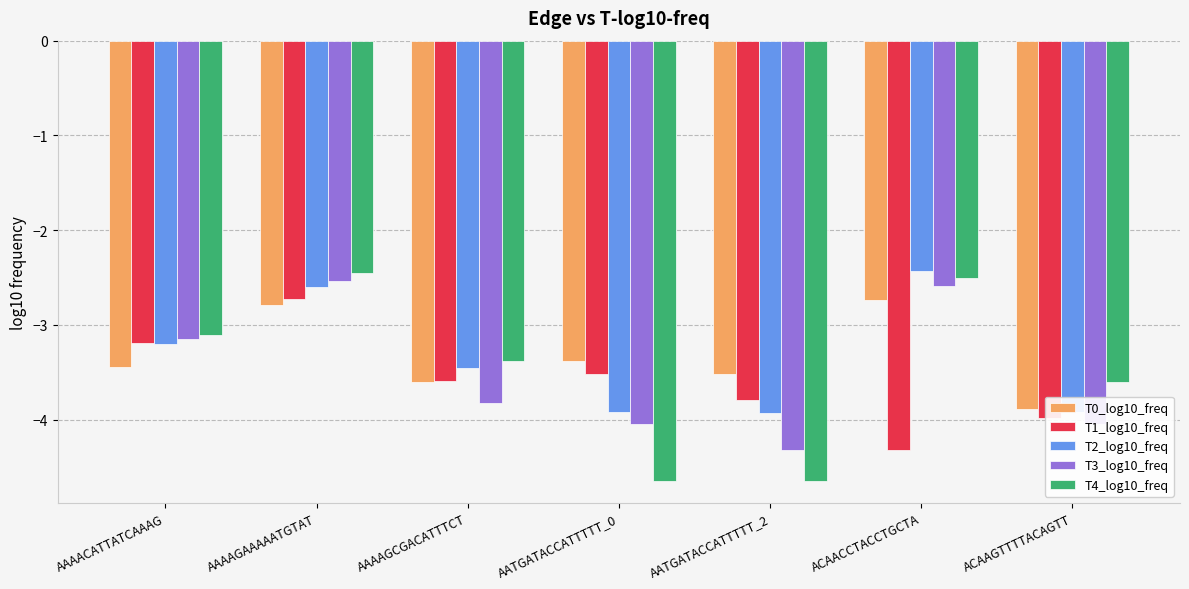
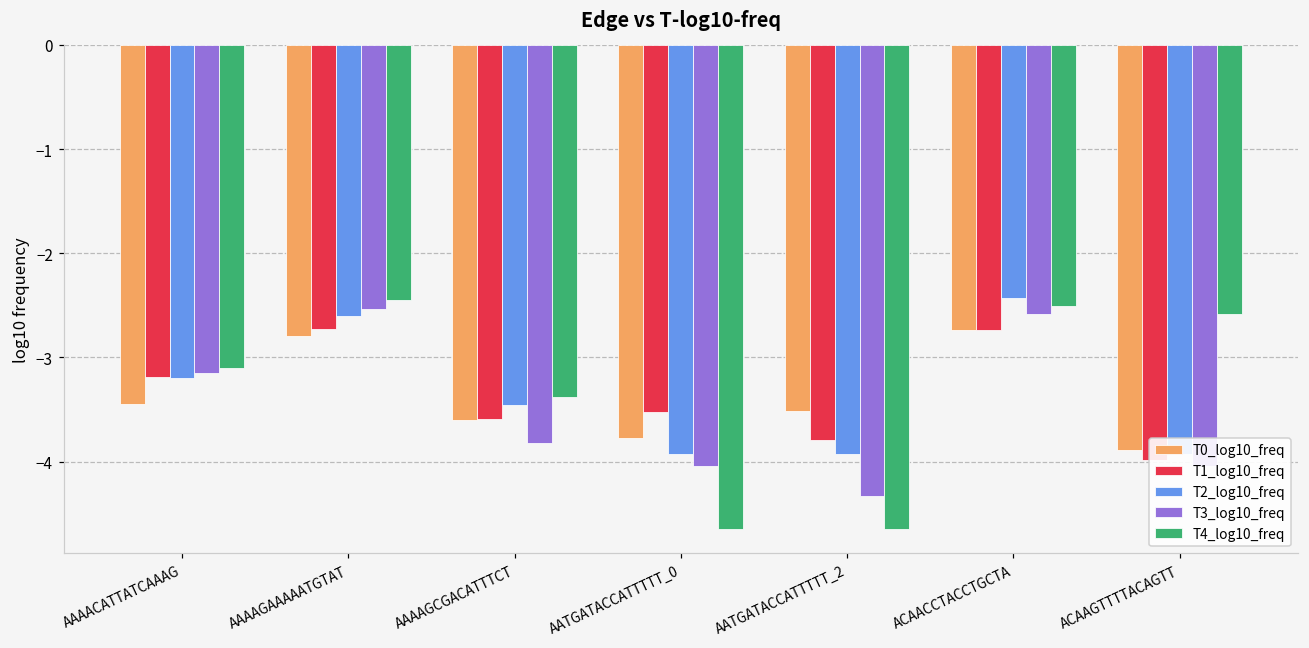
T0_log10_freq, AATGATACCATTTTT_0: -3.4 -> -3.8
T1_log10_freq, ACAACCTACCTGCTA: -4.3 -> -2.7
T4_log10_freq, ACAAGTTTTACAGTT: -3.6 -> -2.6
